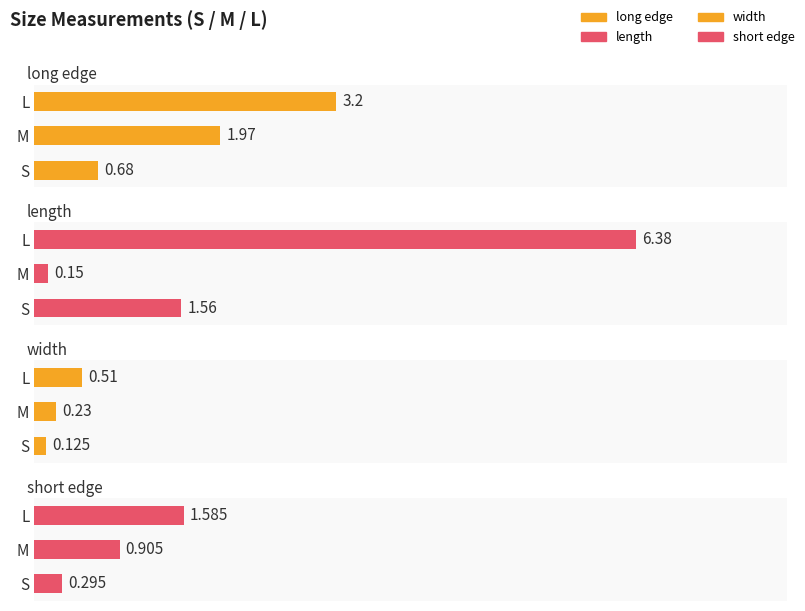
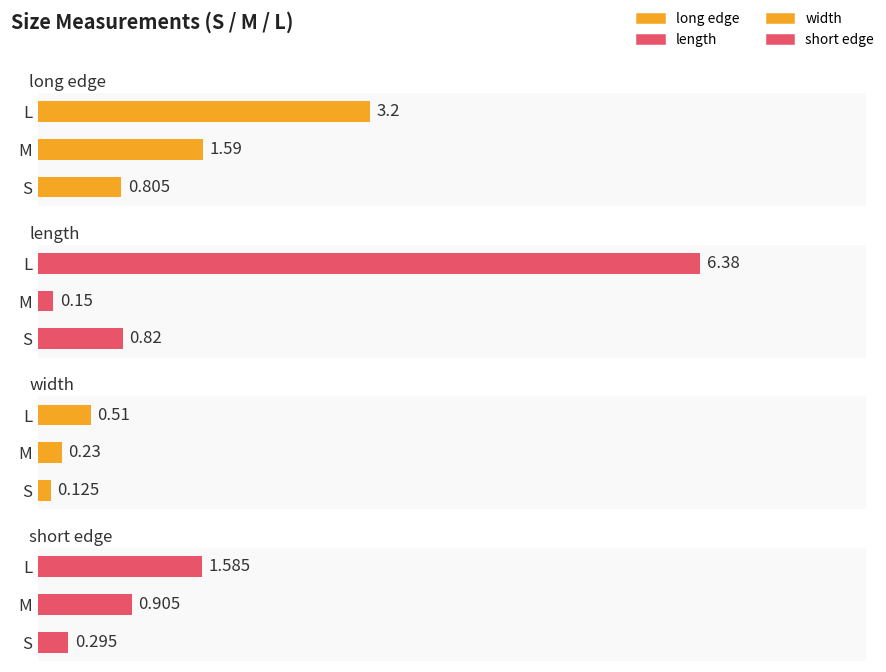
long edge, M: 1.97 -> 1.59
long edge, S: 0.68 -> 0.805
length, S: 1.56 -> 0.82
